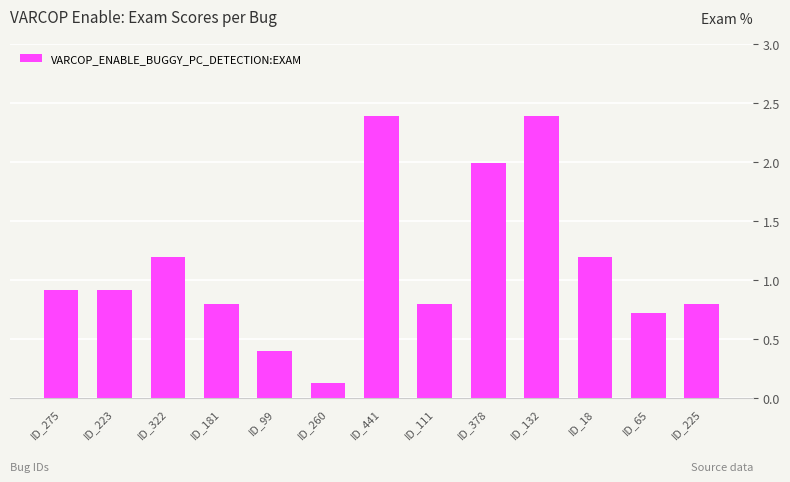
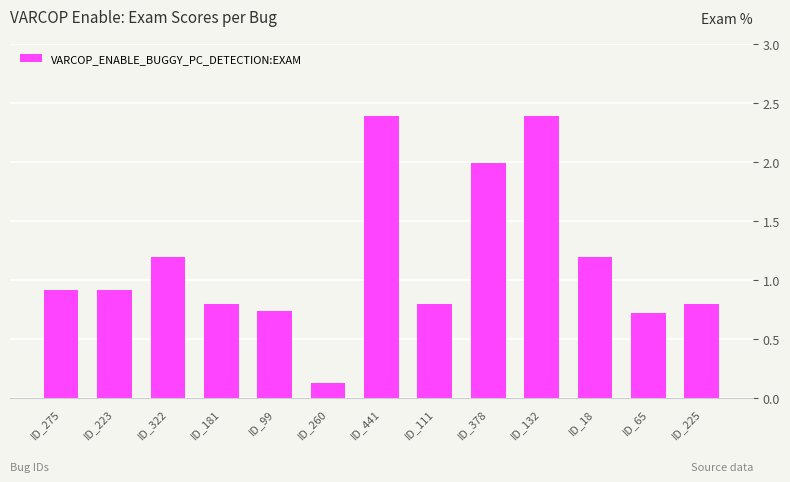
ID_99: 0.40 -> 0.74
